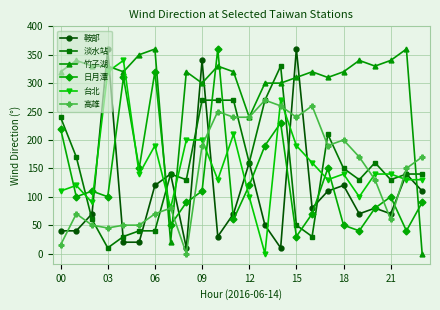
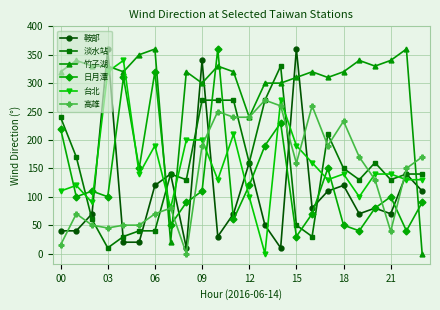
高雄, 15: 240 -> 160
高雄, 18: 200 -> 230
高雄, 21: 60 -> 40
